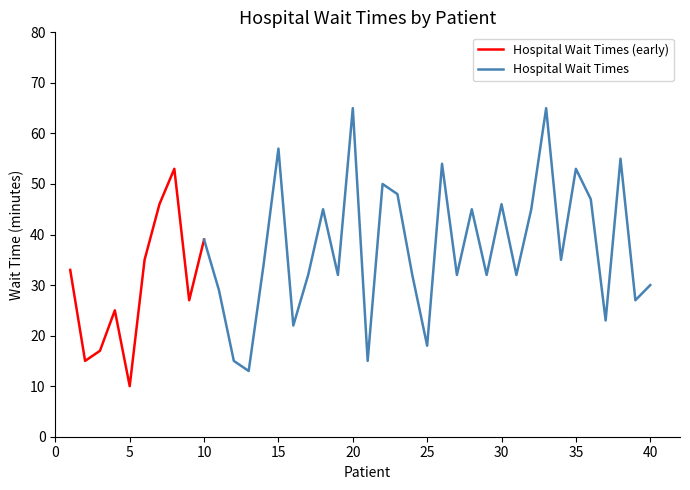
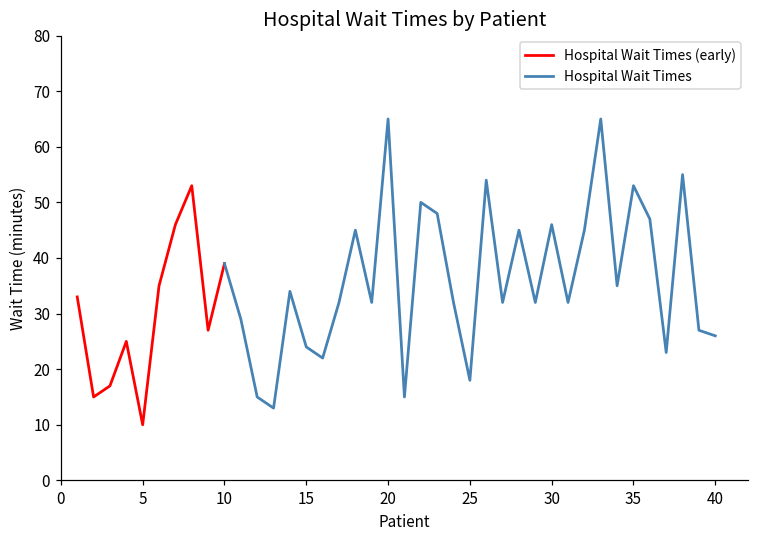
Hospital Wait Times, 15: 57 -> 24
Hospital Wait Times, 40: 30 -> 26
